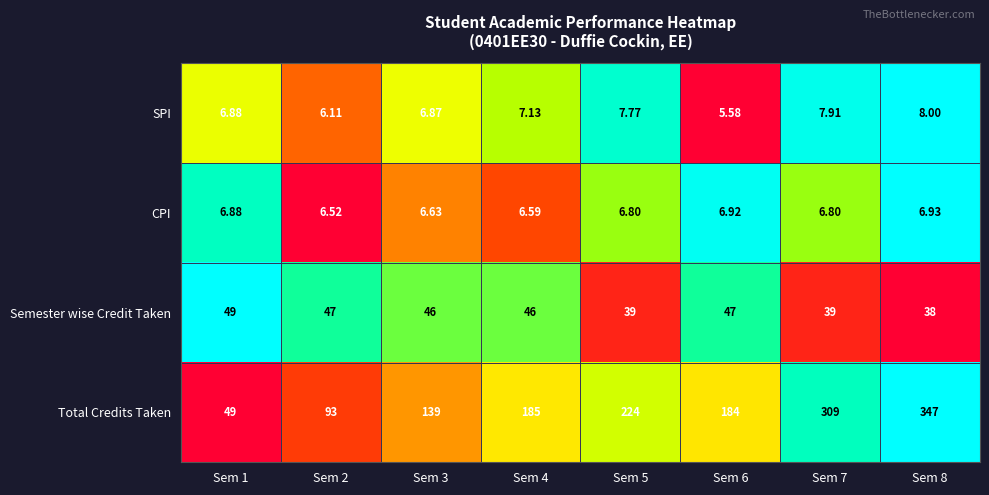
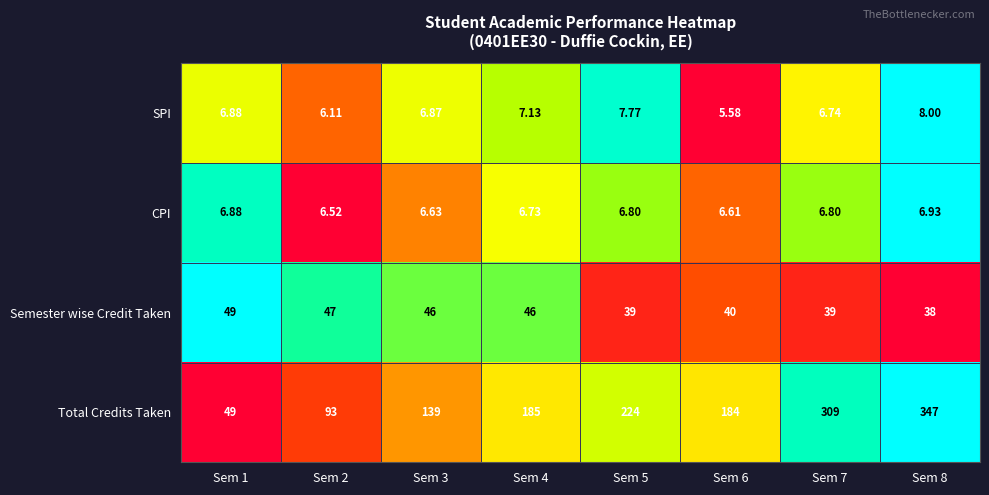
SPI, Sem 7: 7.91 -> 6.74
CPI, Sem 4: 6.59 -> 6.73
CPI, Sem 6: 6.92 -> 6.61
Semester wise Credit Taken, Sem 6: 47 -> 40
